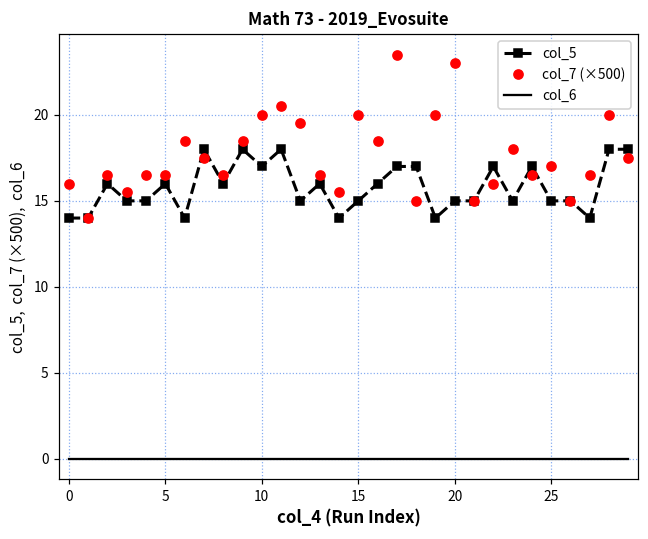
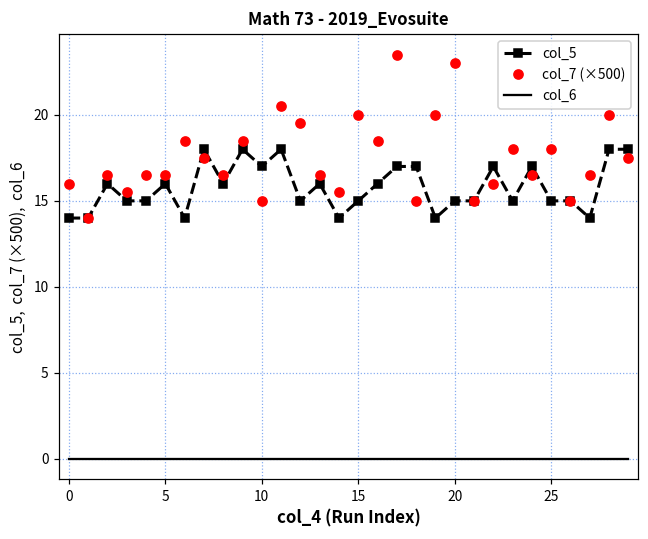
col_7 (×500), 10: 20.0 -> 15.0
col_7 (×500), 25: 17.0 -> 18.0
